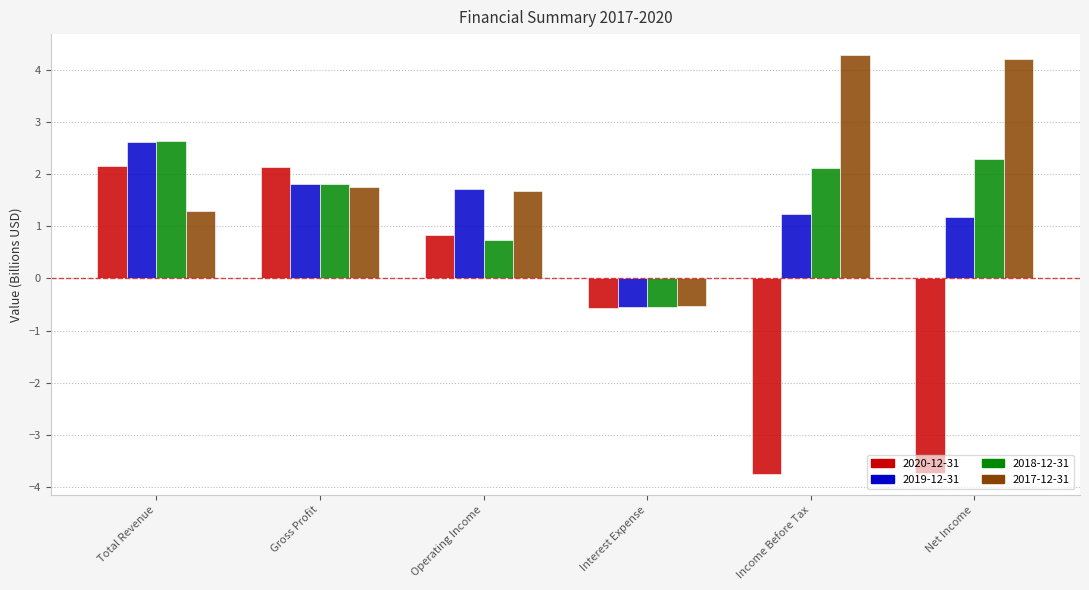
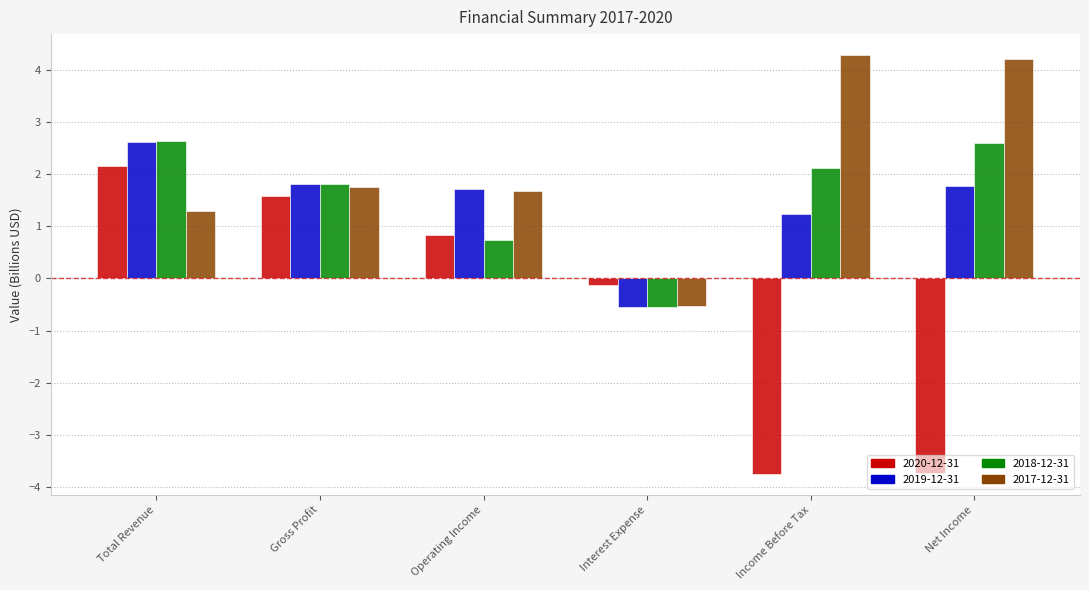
2020-12-31, Gross Profit: 2.1 -> 1.6
2020-12-31, Interest Expense: -0.6 -> -0.1
2019-12-31, Net Income: 1.2 -> 1.8
2018-12-31, Net Income: 2.3 -> 2.6
